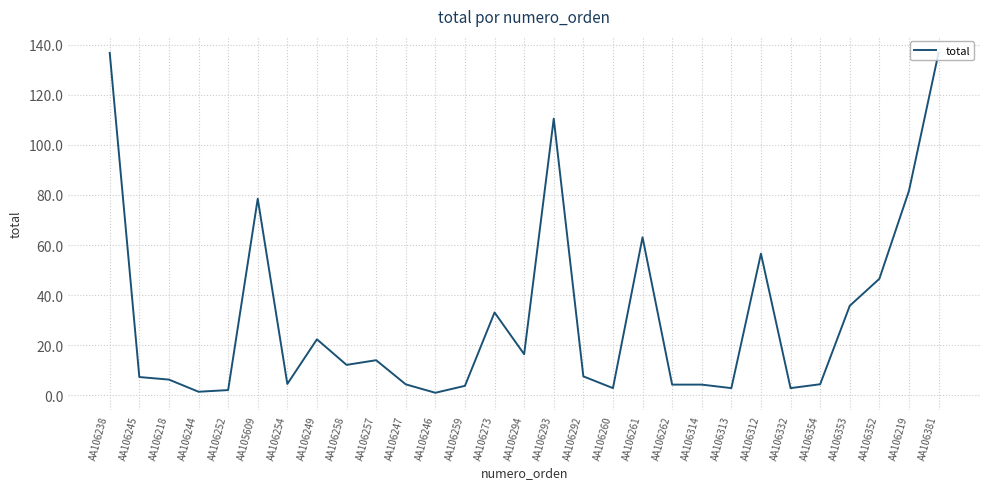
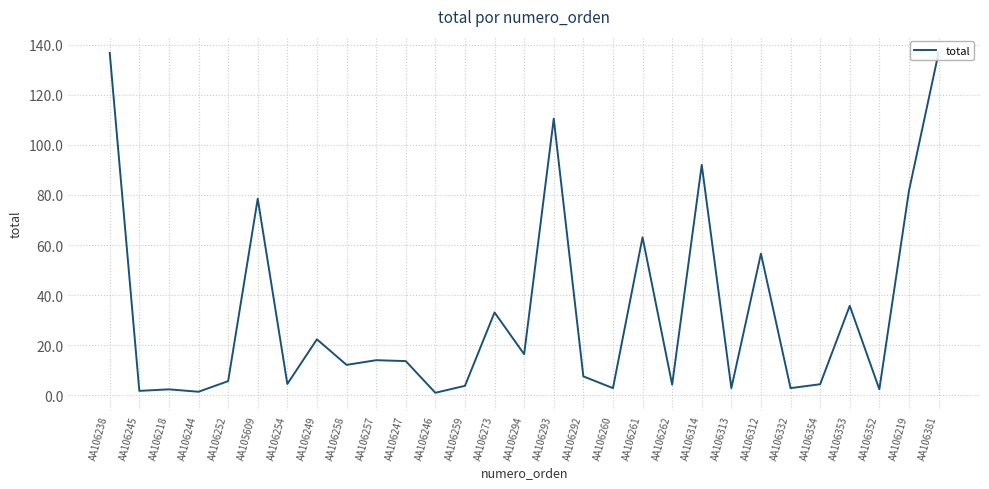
AA106245: 7 -> 2
AA106218: 6 -> 2
AA106252: 2 -> 6
AA106247: 4 -> 14
AA106314: 4 -> 92
AA106352: 46 -> 2
